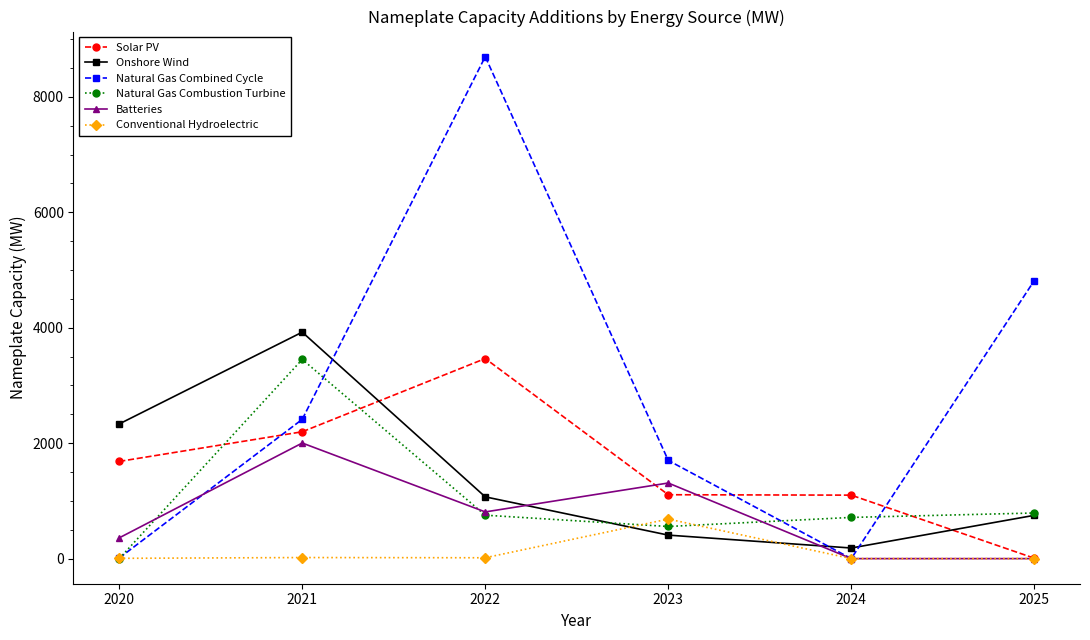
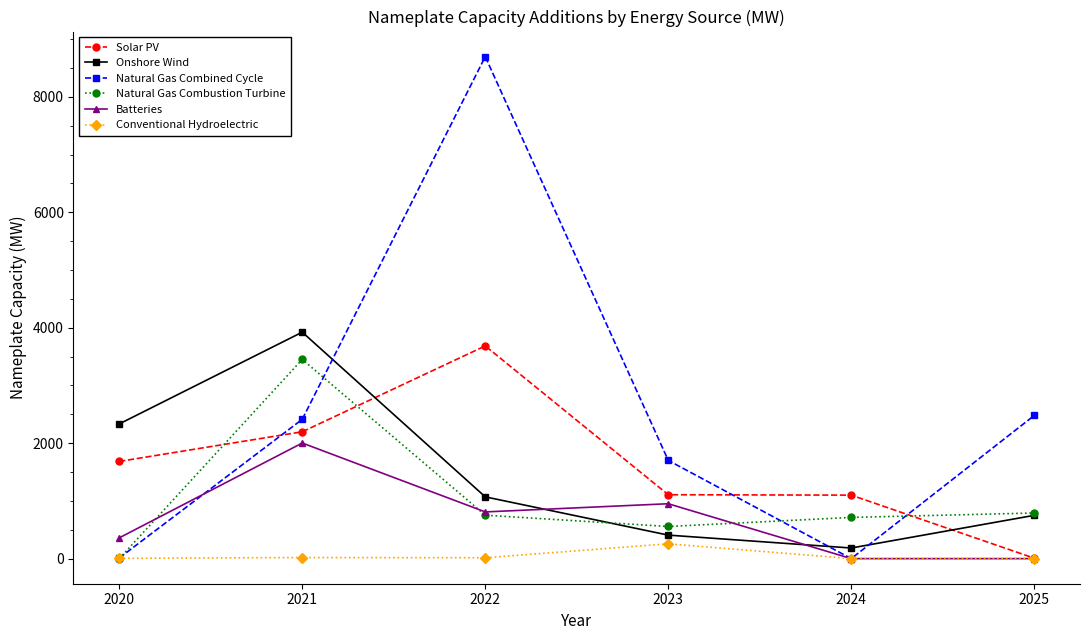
Solar PV, 2022: 3500 -> 3700
Batteries, 2023: 1300 -> 1000
Conventional Hydroelectric, 2023: 700 -> 300
Natural Gas Combined Cycle, 2025: 4800 -> 2500
